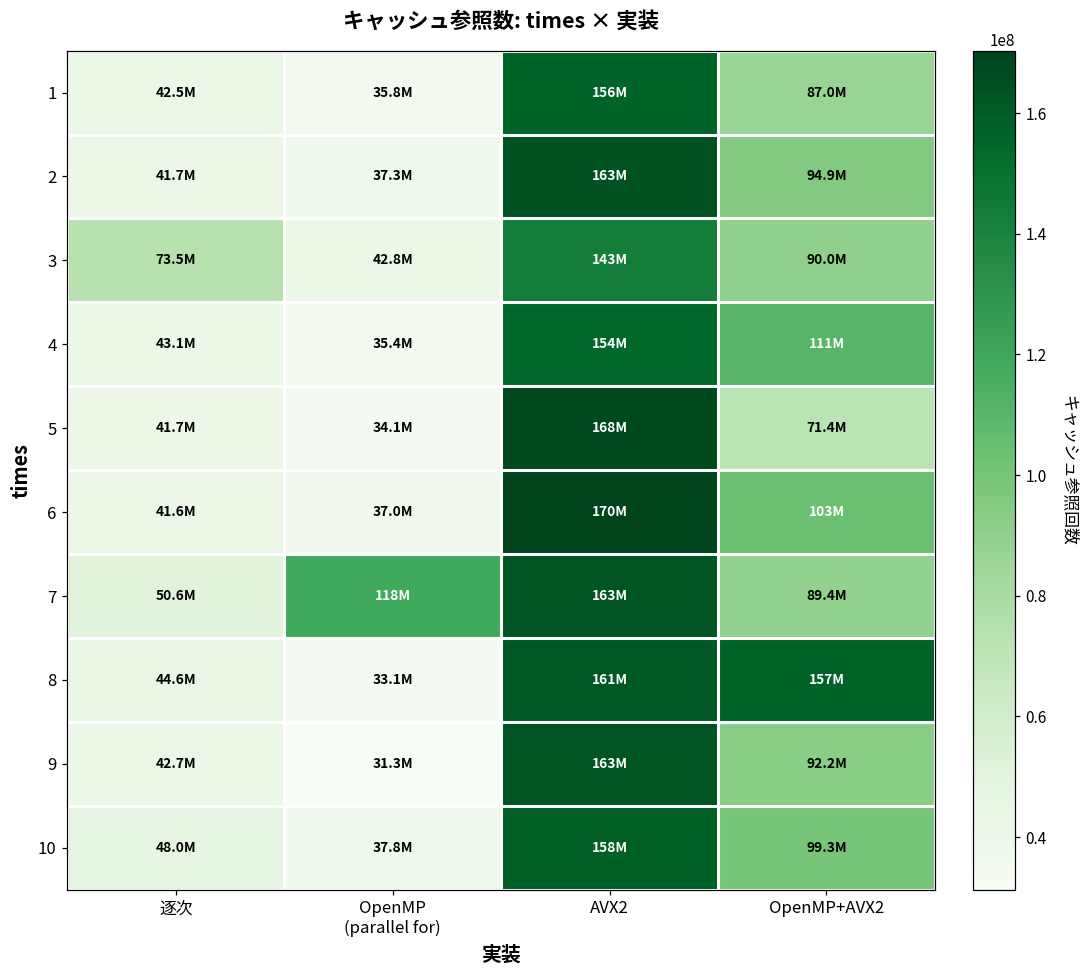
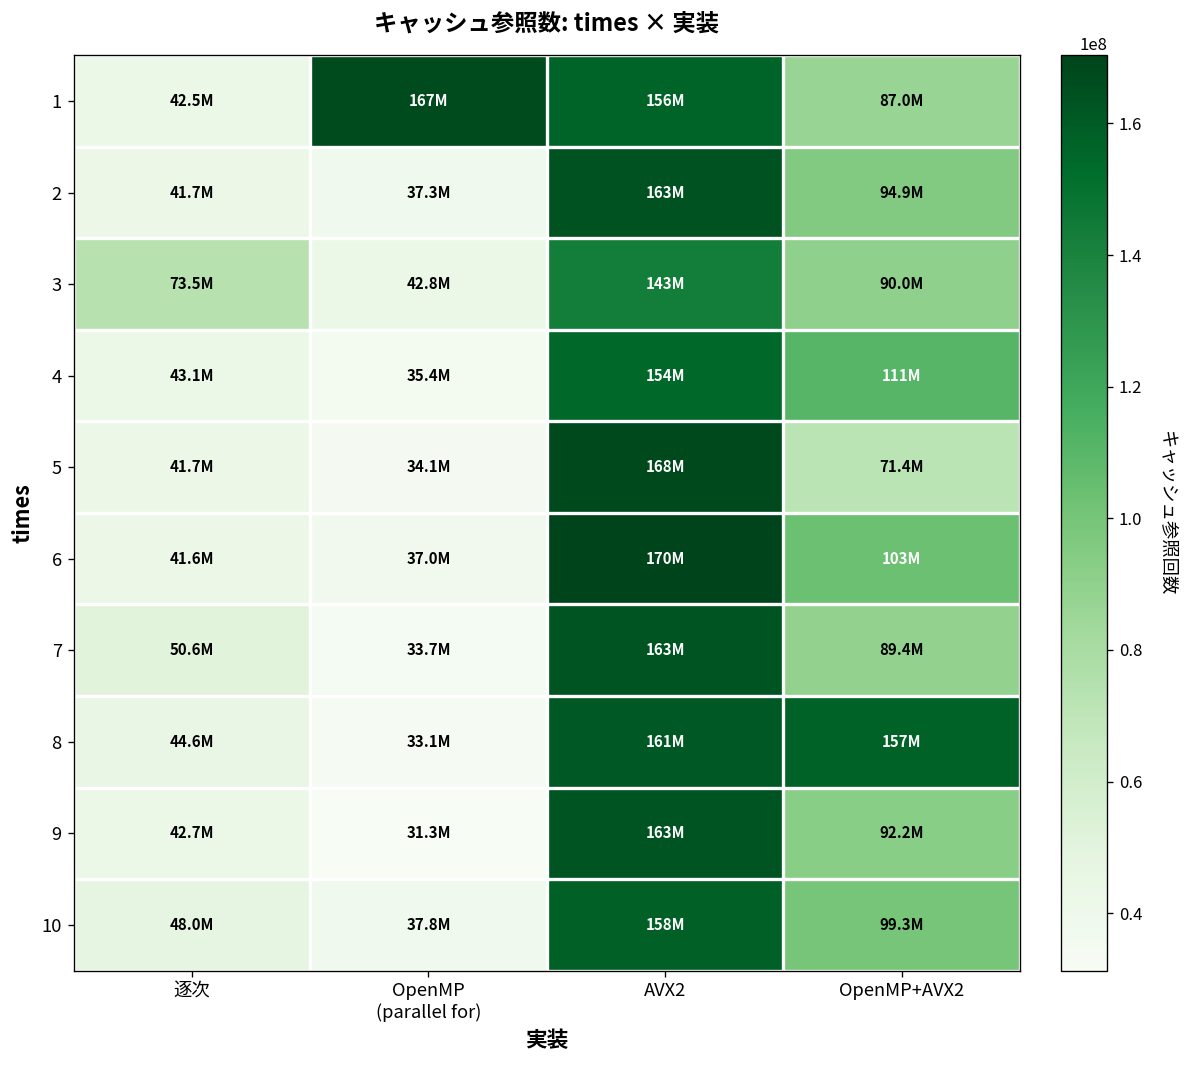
1, OpenMP (parallel for): 35.8M -> 167M
7, OpenMP (parallel for): 118M -> 33.7M
